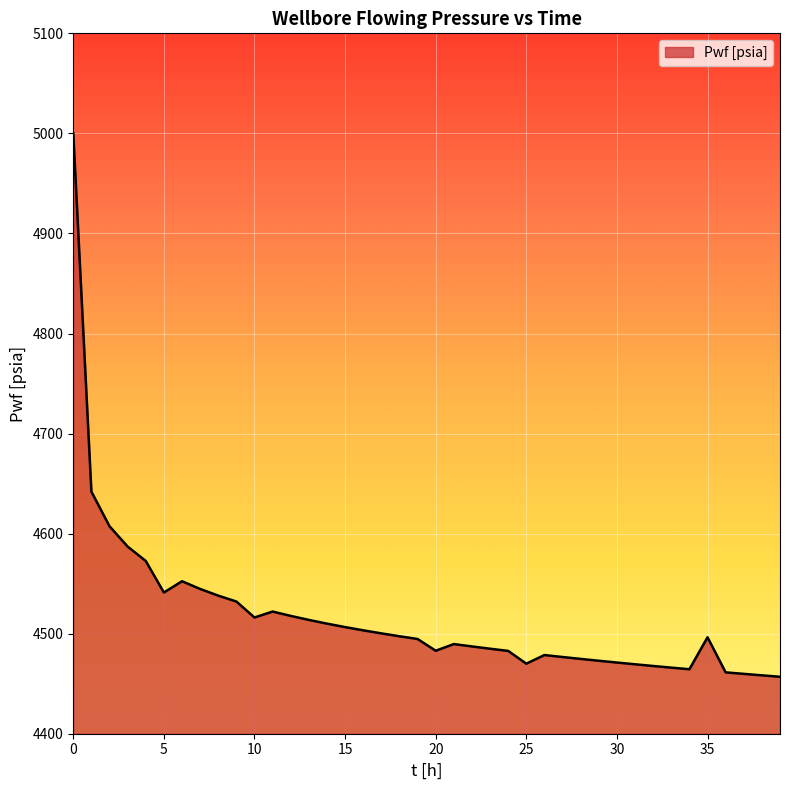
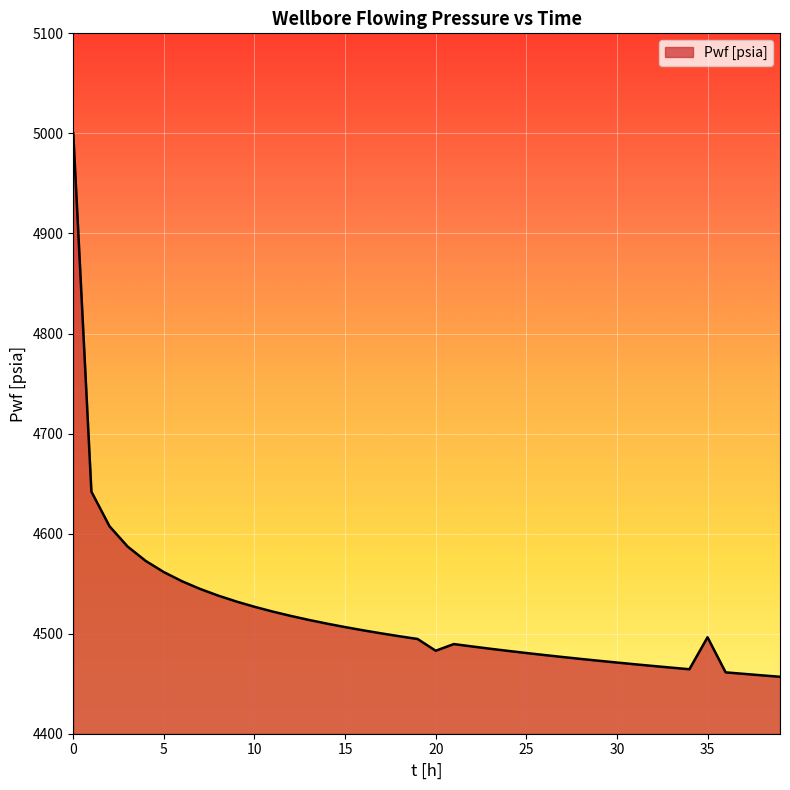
5: 4541 -> 4562
10: 4516 -> 4527
25: 4470 -> 4481
